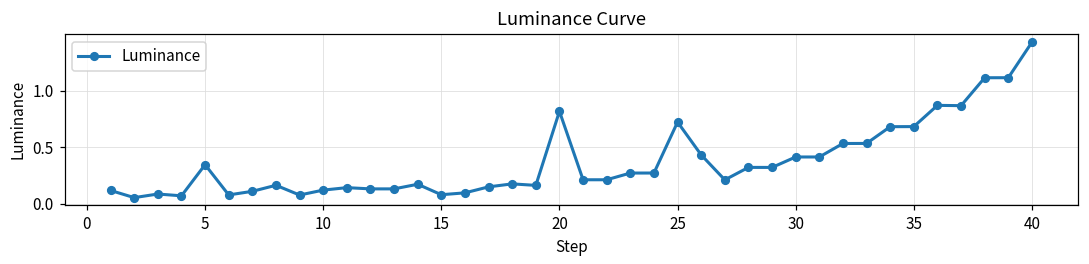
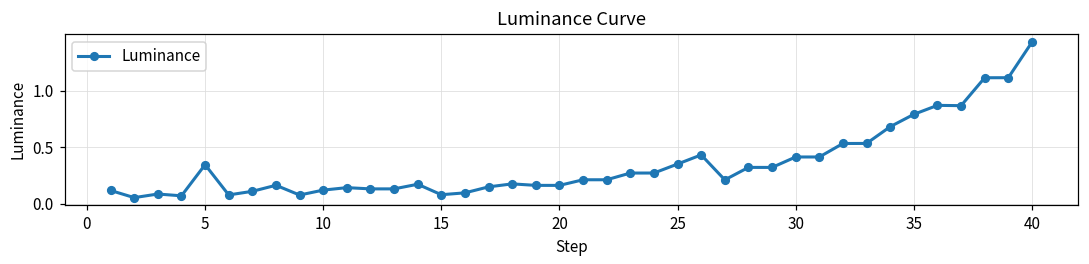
20: 0.82 -> 0.16
25: 0.72 -> 0.35
35: 0.68 -> 0.79
